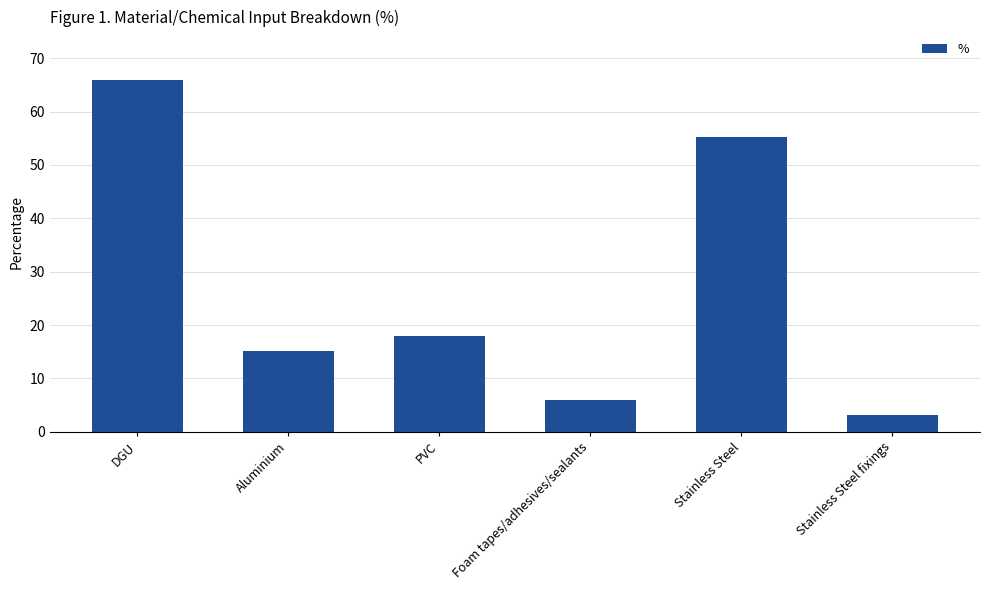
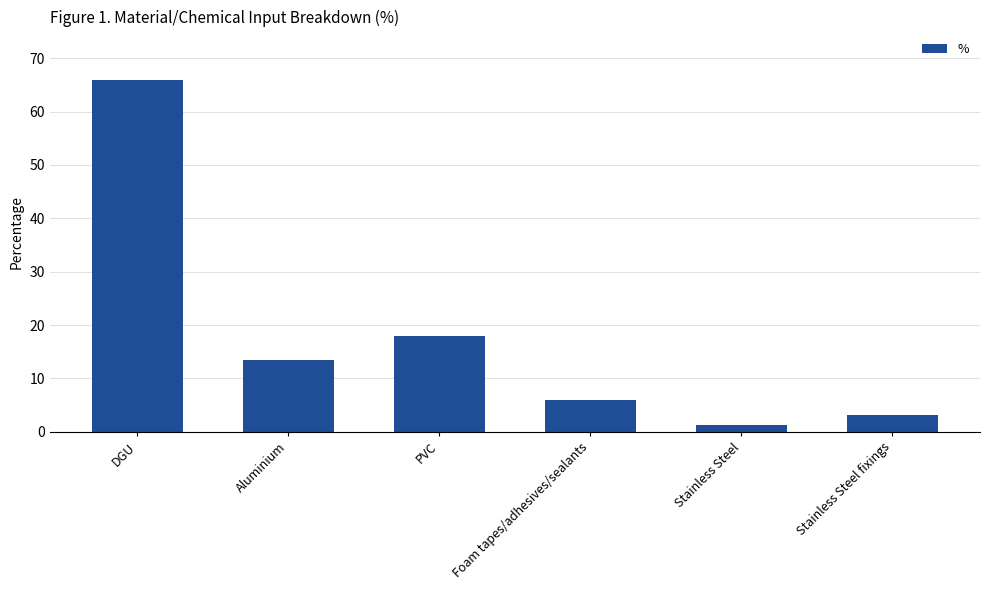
Aluminium: 15 -> 13
Stainless Steel: 55 -> 1
